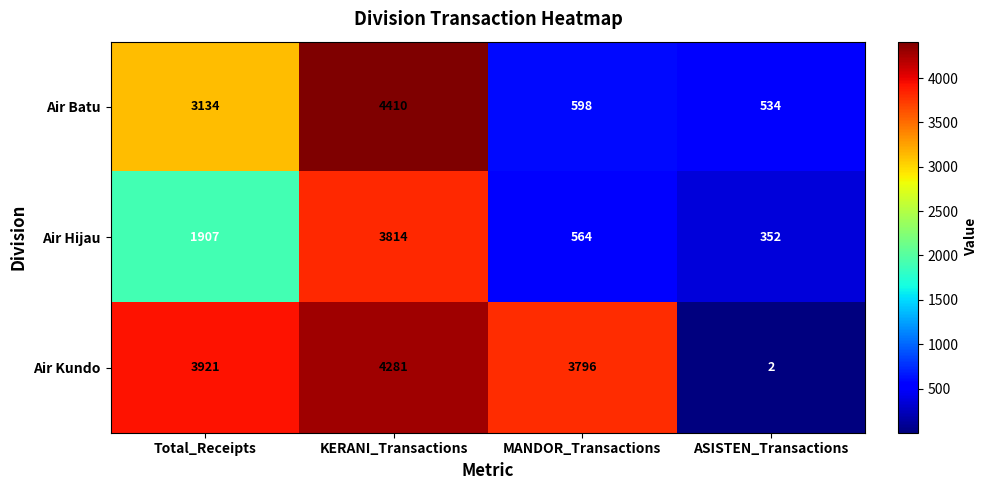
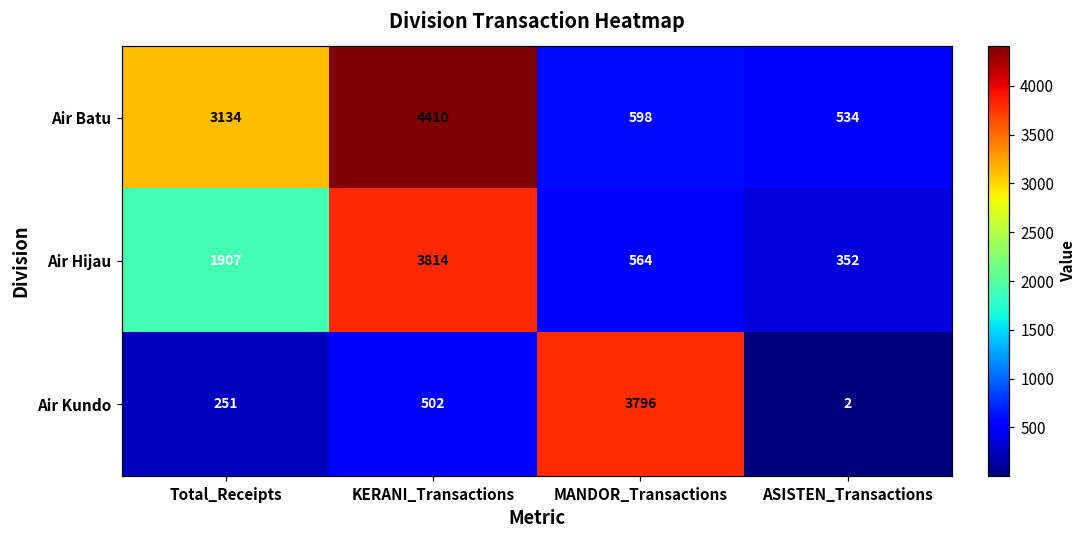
Air Kundo, Total_Receipts: 3921 -> 251
Air Kundo, KERANI_Transactions: 4281 -> 502
